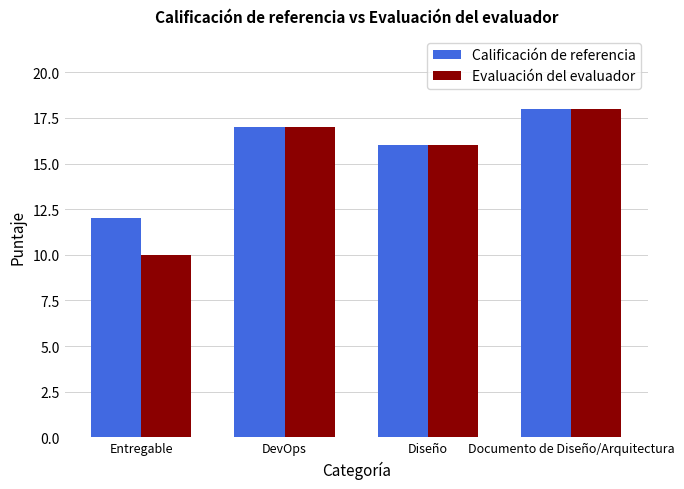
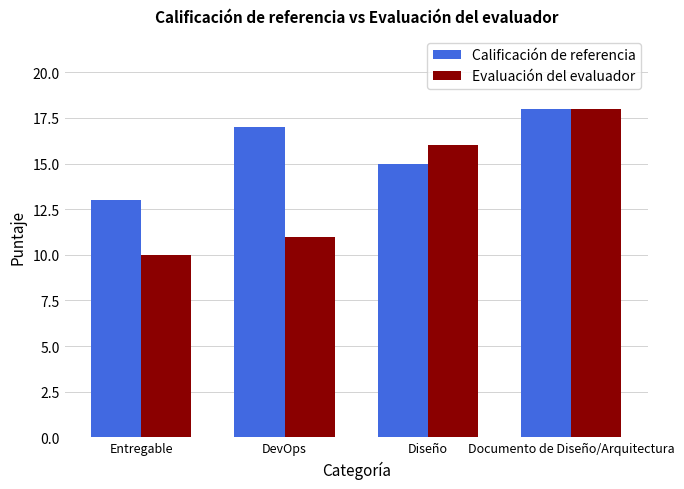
Calificación de referencia, Entregable: 12 -> 13
Evaluación del evaluador, DevOps: 17 -> 11
Calificación de referencia, Diseño: 16 -> 15
